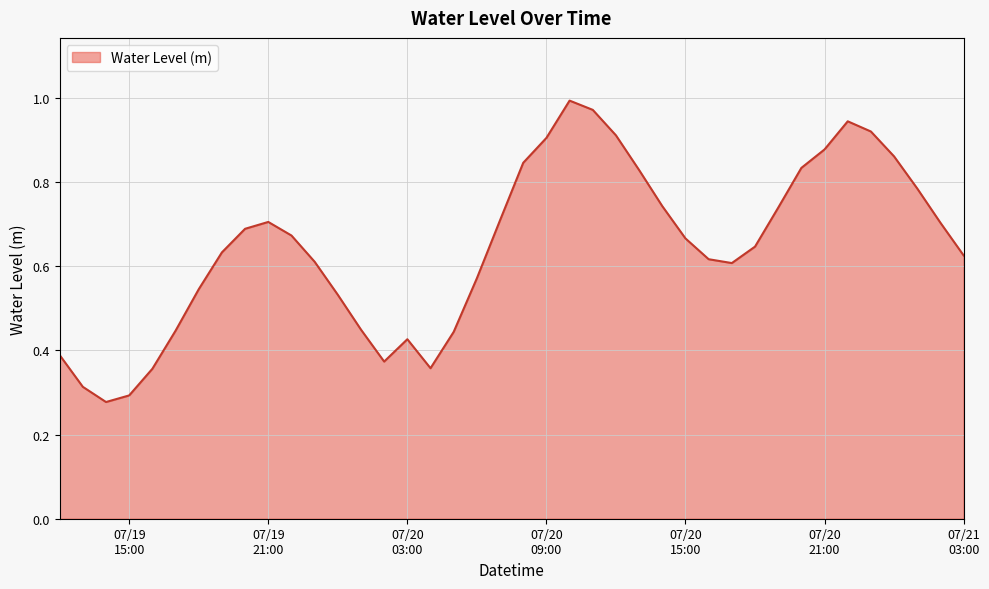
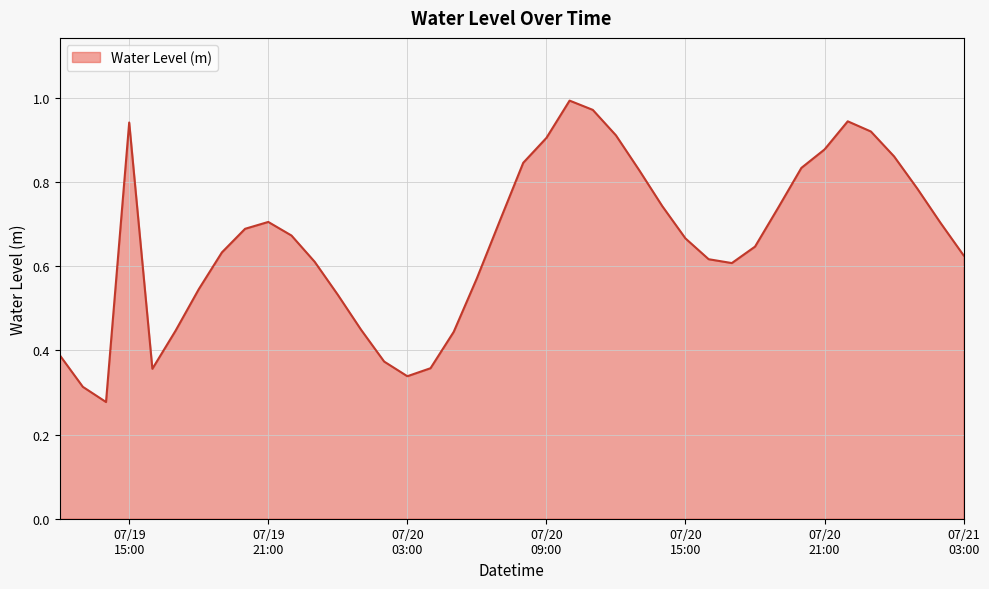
07/19 15:00: 0.29 -> 0.94
07/20 03:00: 0.43 -> 0.34
